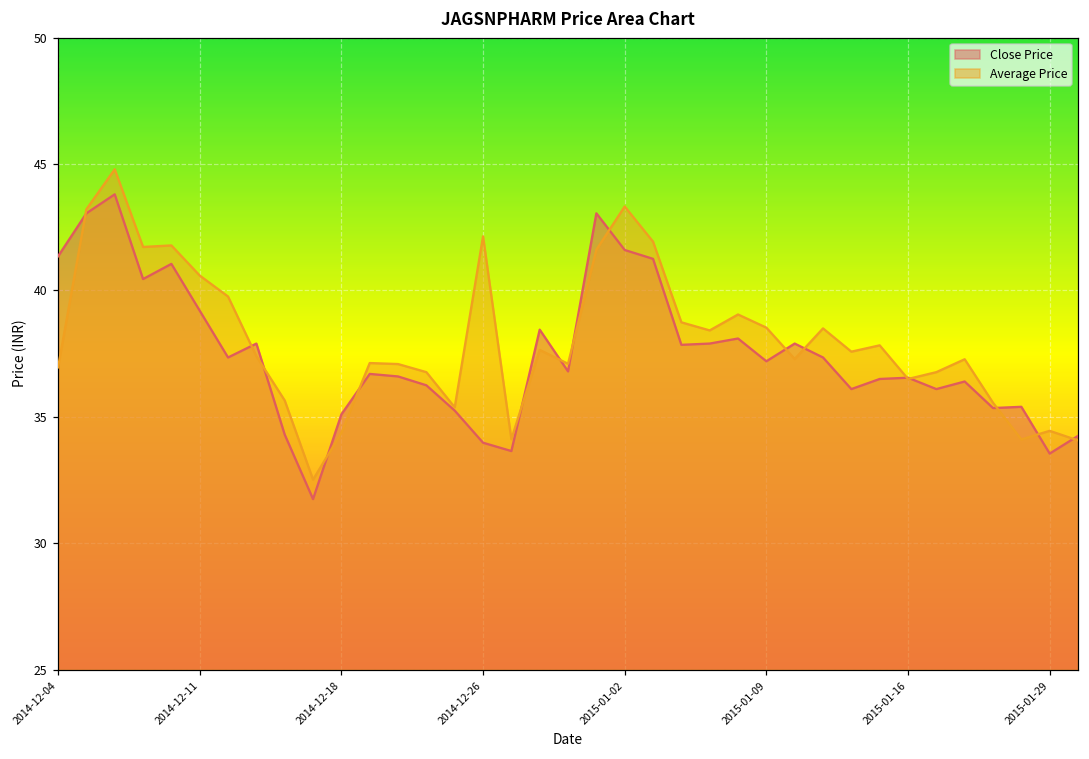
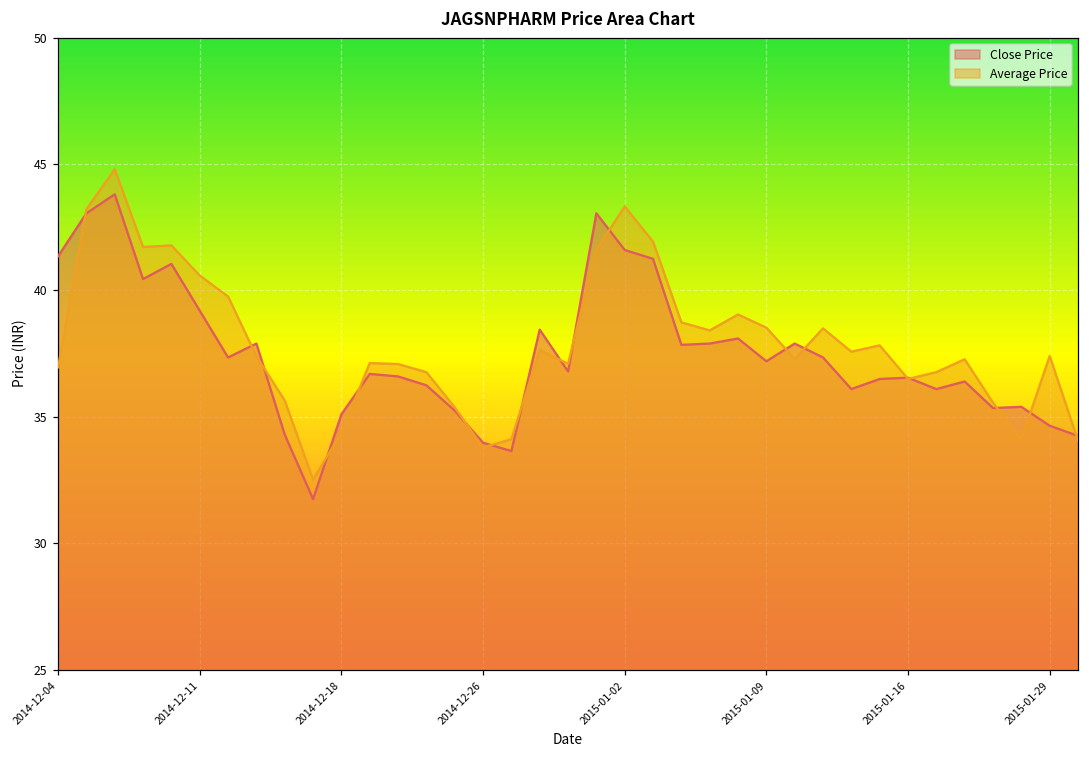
Average Price, 2014-12-26: 42.1 -> 33.8
Close Price, 2015-01-29: 33.6 -> 34.7
Average Price, 2015-01-29: 34.5 -> 37.4
